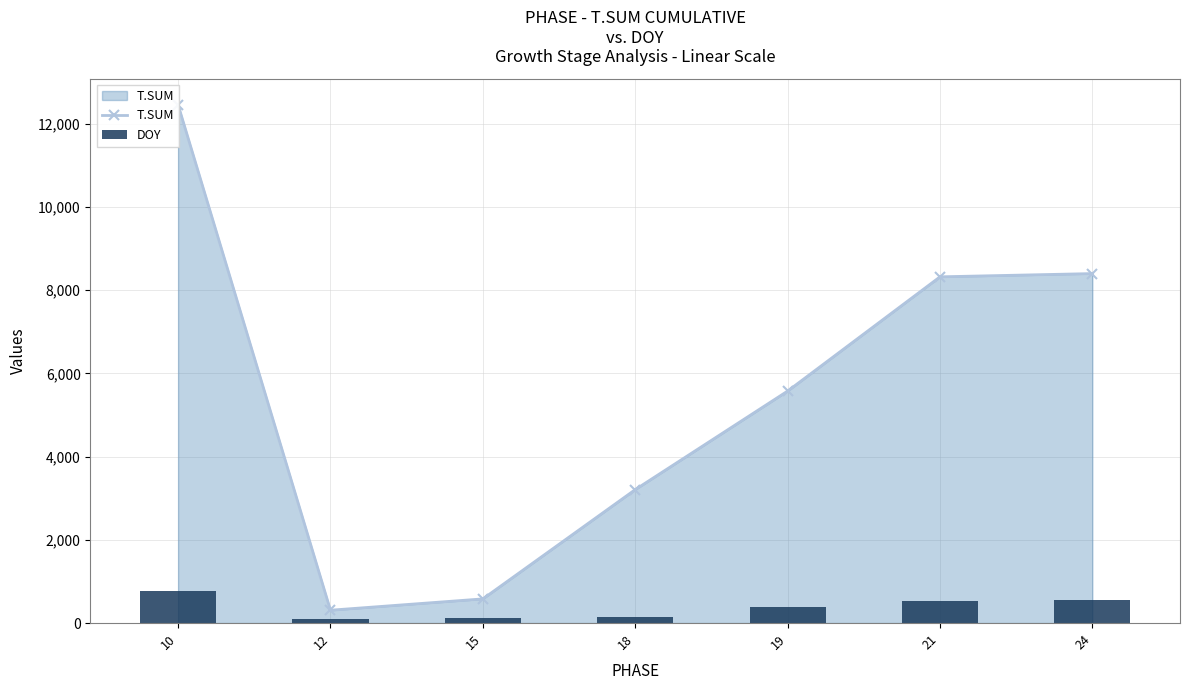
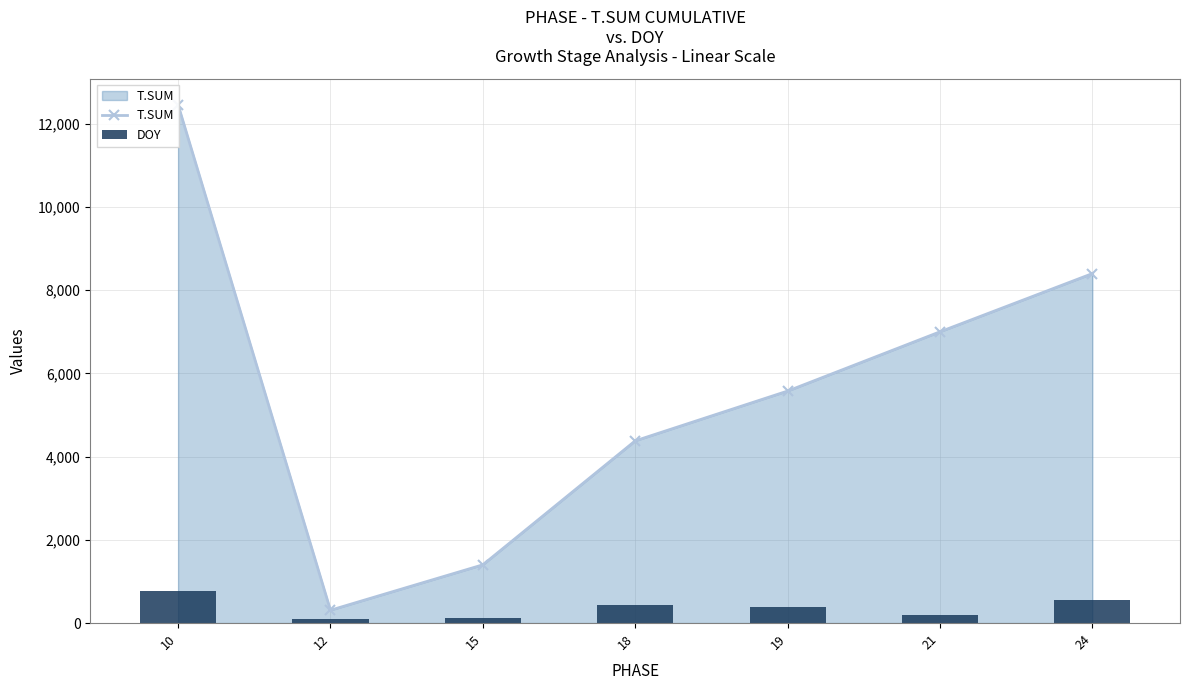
T.SUM, 15: 600 -> 1,400
T.SUM, 18: 3,200 -> 4,400
DOY, 18: 200 -> 400
T.SUM, 21: 8,300 -> 7,000
DOY, 21: 500 -> 200
